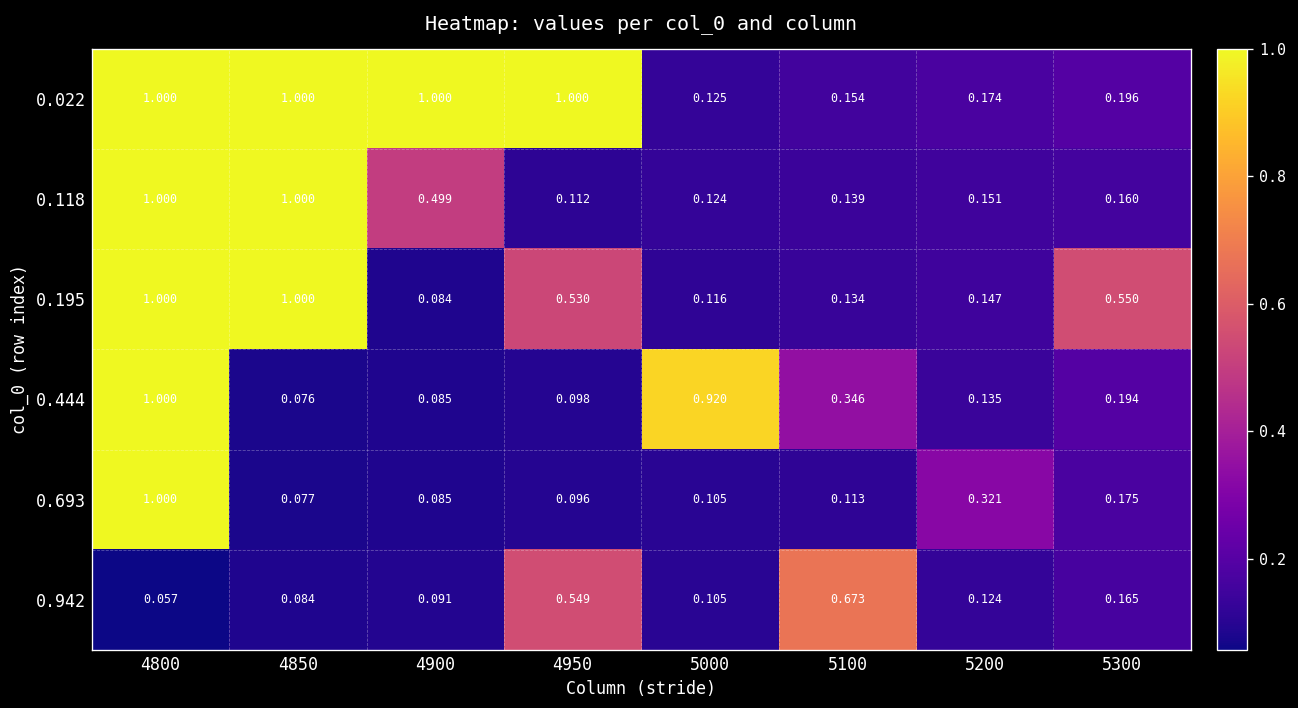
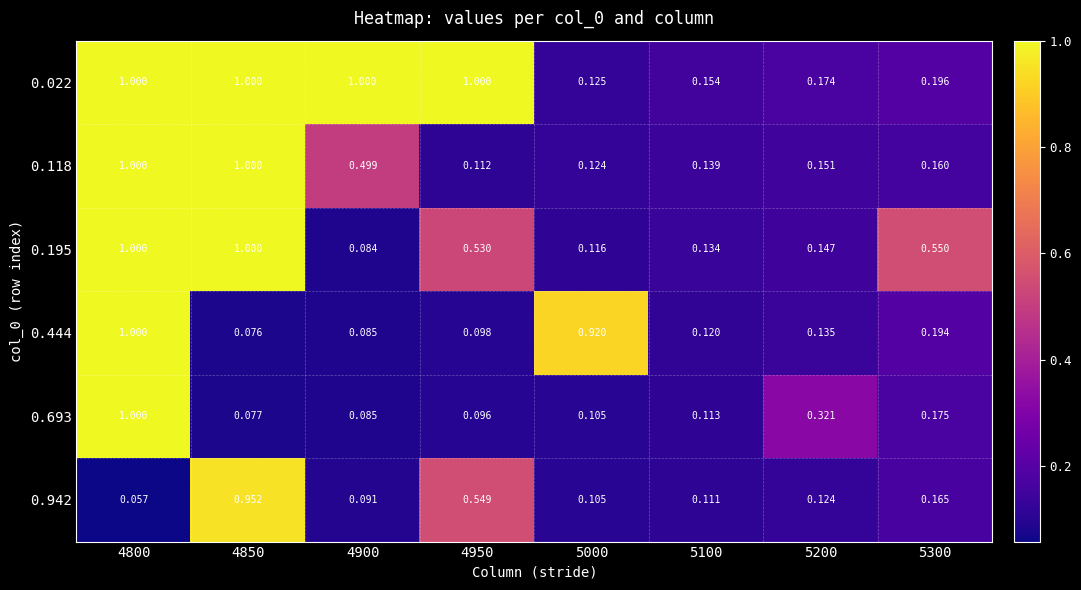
0.444, 5100: 0.346 -> 0.120
0.942, 4850: 0.084 -> 0.952
0.942, 5100: 0.673 -> 0.111
